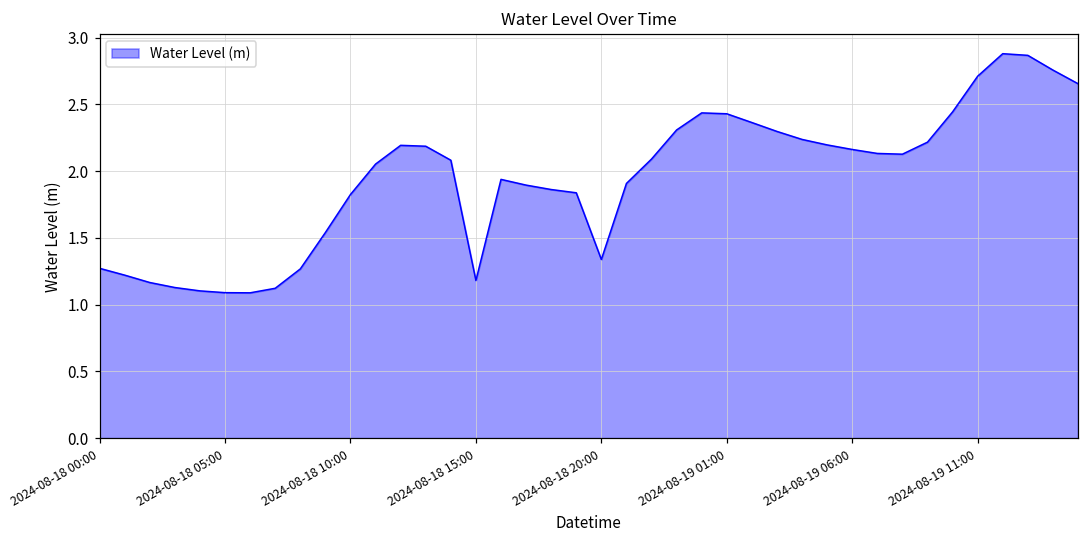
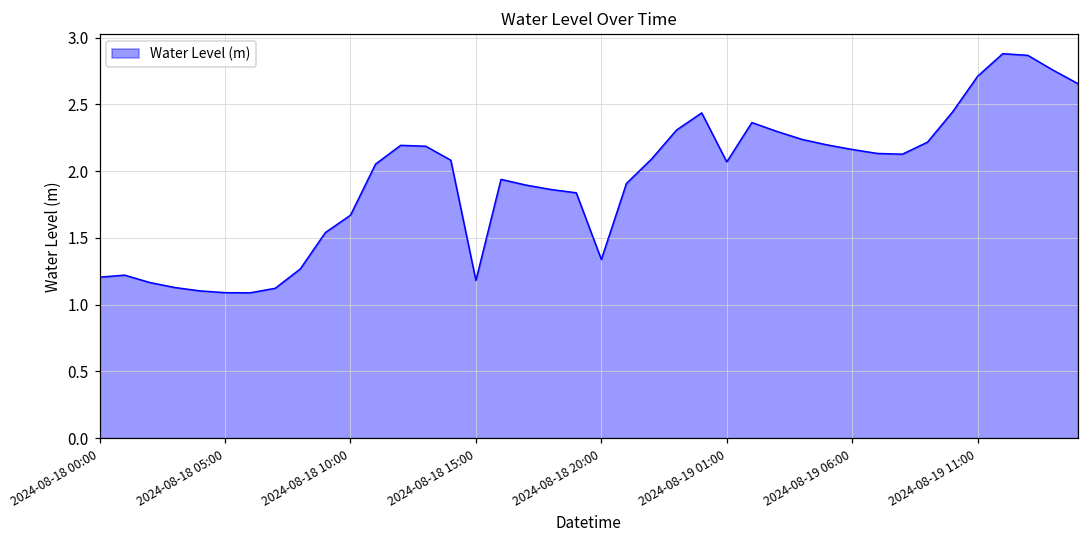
2024-08-18 00:00: 1.27 -> 1.21
2024-08-18 10:00: 1.83 -> 1.67
2024-08-19 01:00: 2.43 -> 2.07
